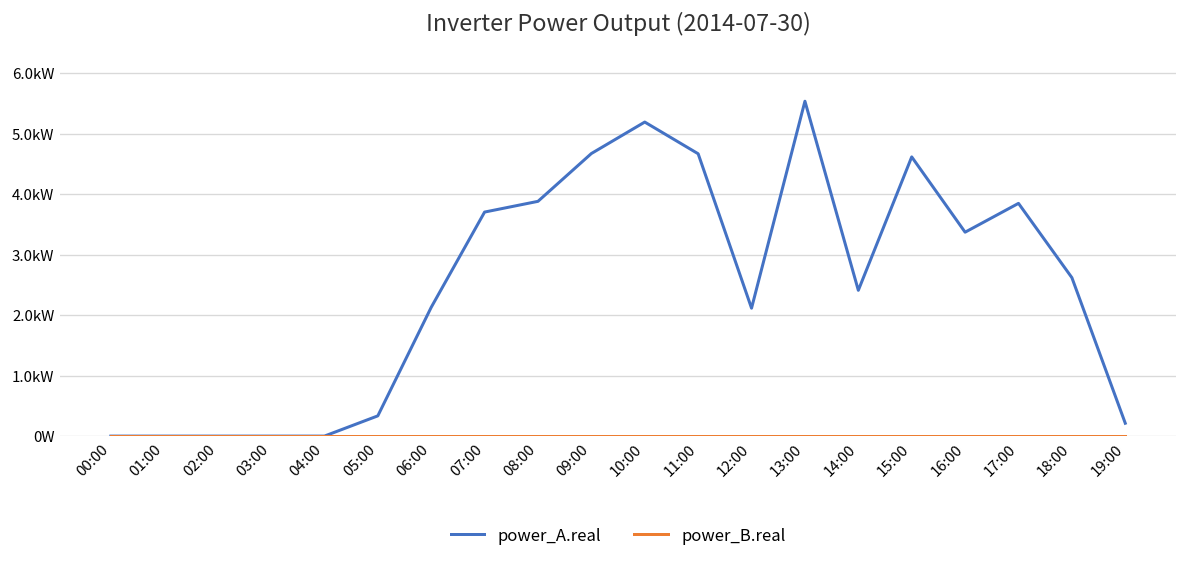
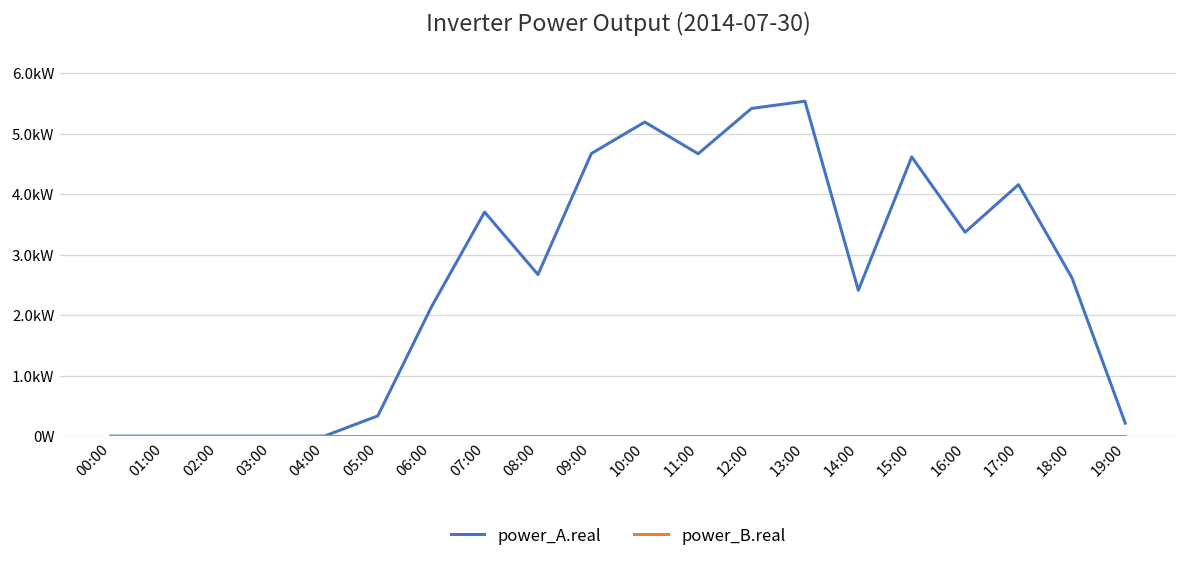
power_A.real, 08:00: 3.9kW -> 2.7kW
power_A.real, 12:00: 2.1kW -> 5.4kW
power_A.real, 17:00: 3.8kW -> 4.2kW
